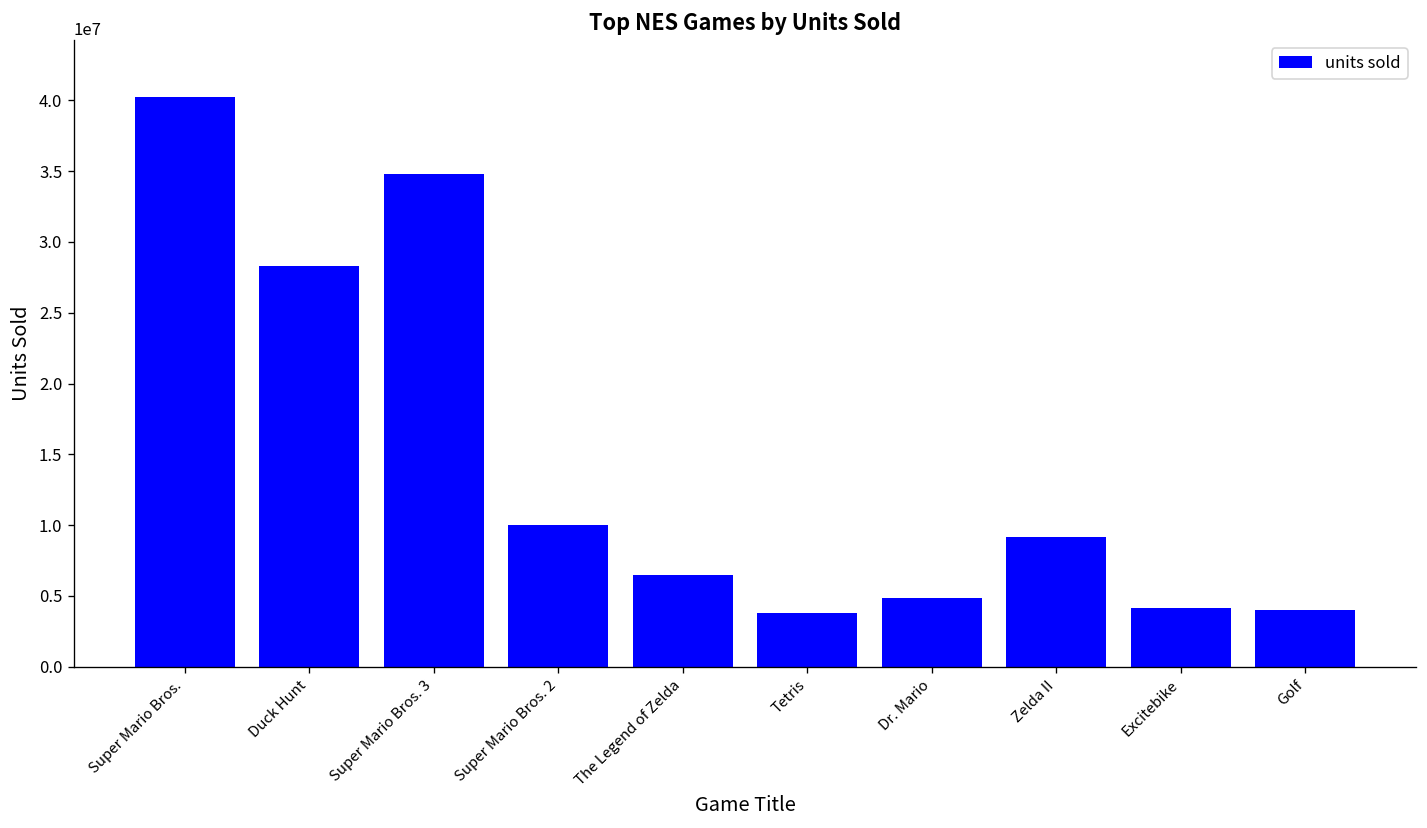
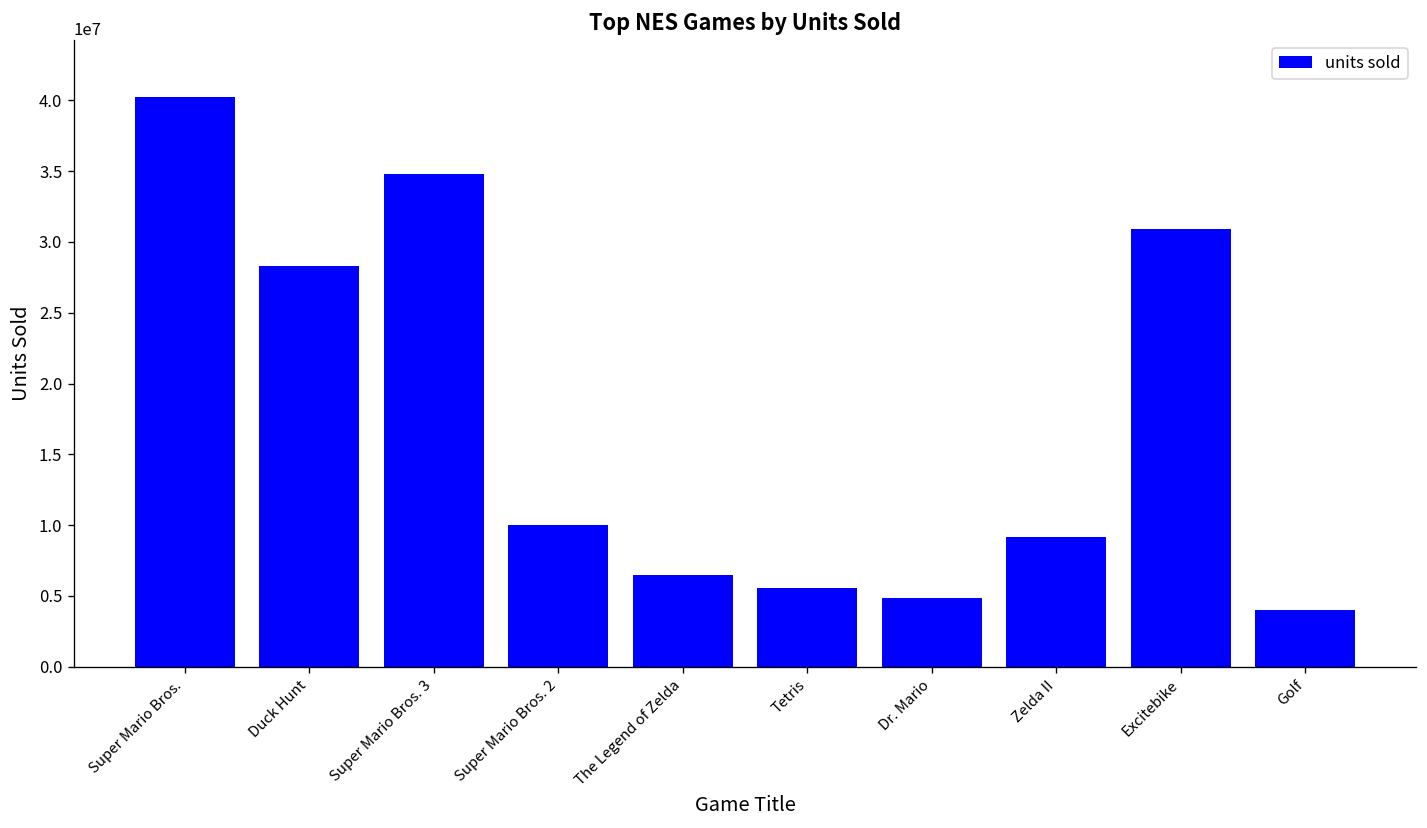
Tetris: 3800000 -> 5600000
Excitebike: 4200000 -> 30900000
